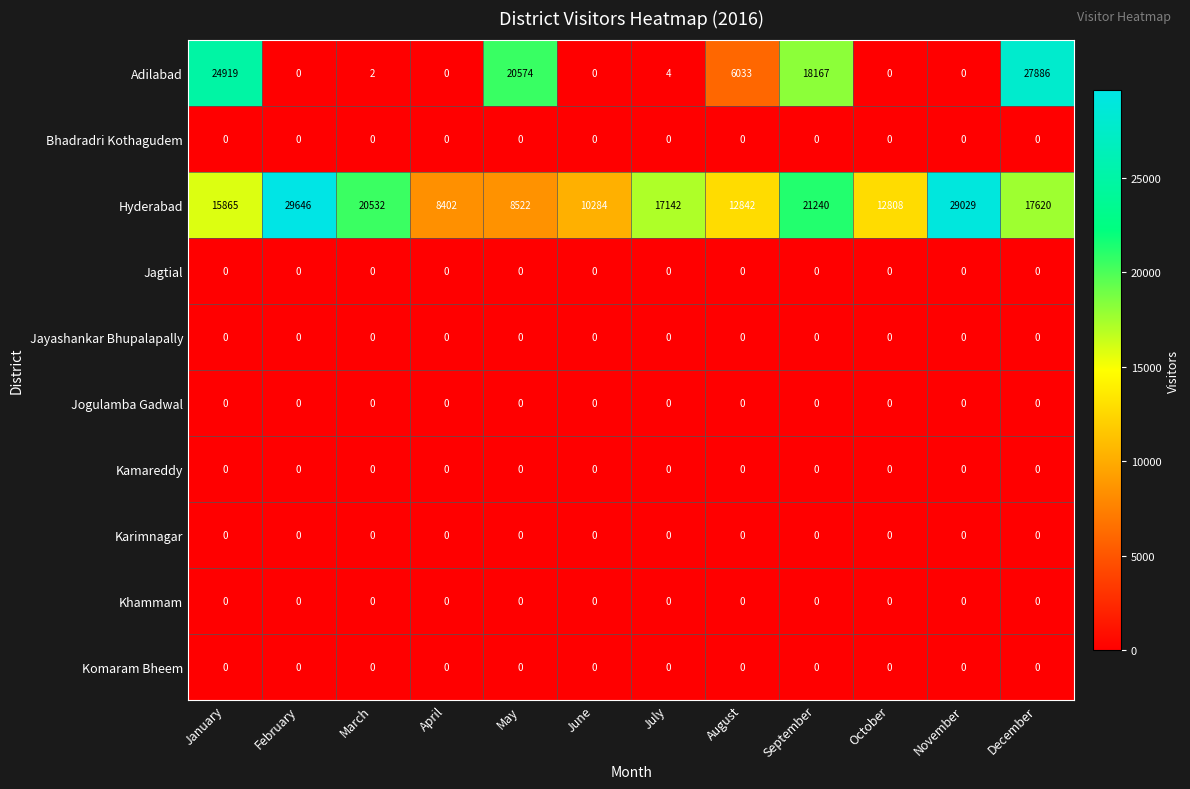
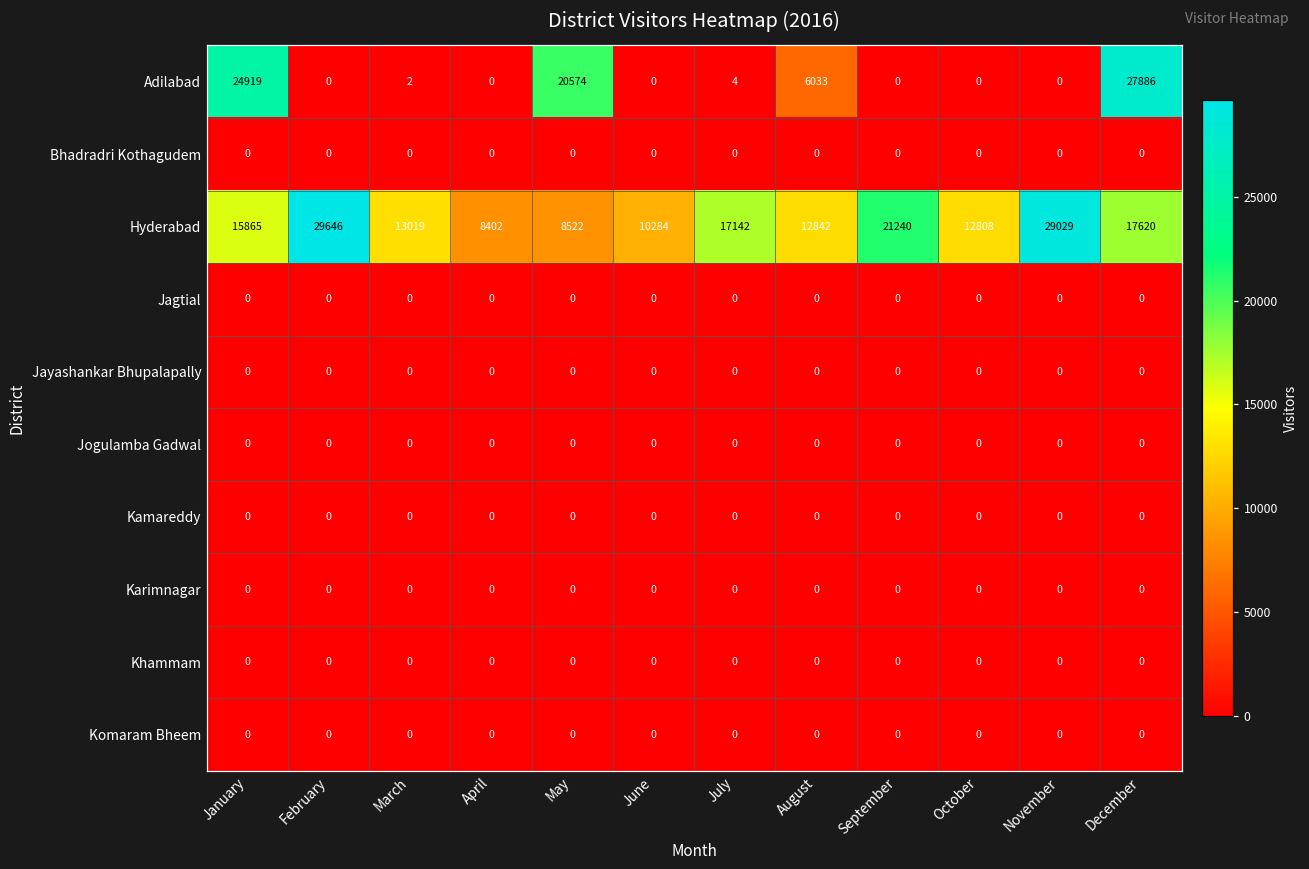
Adilabad, September: 18167 -> 0
Hyderabad, March: 20532 -> 13019
